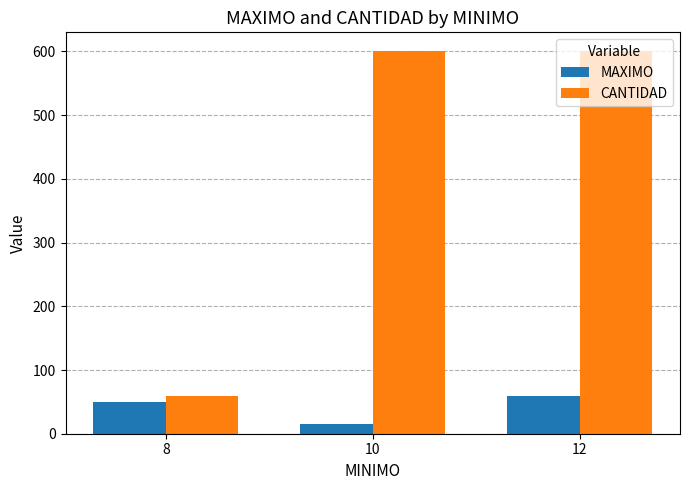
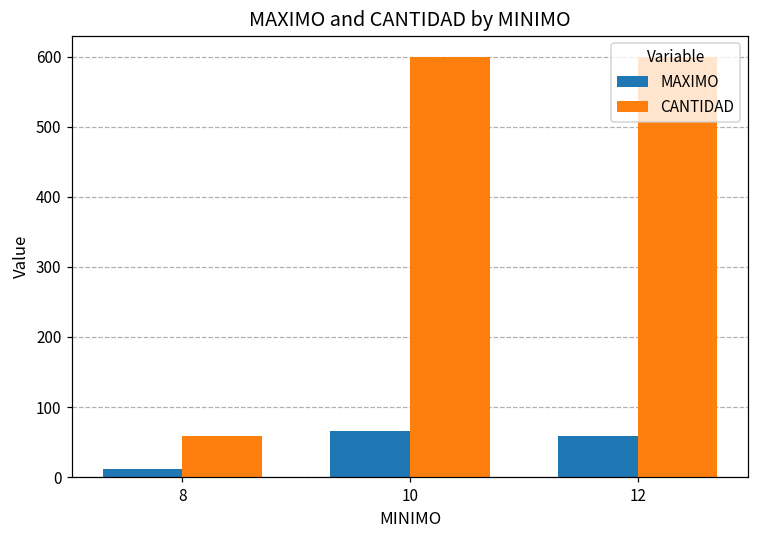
MAXIMO, 8: 50 -> 10
MAXIMO, 10: 20 -> 70
